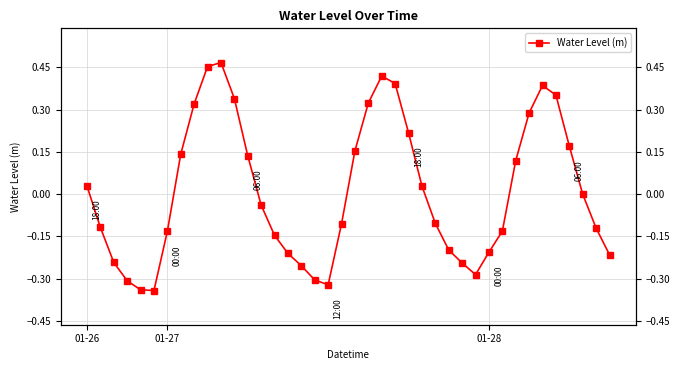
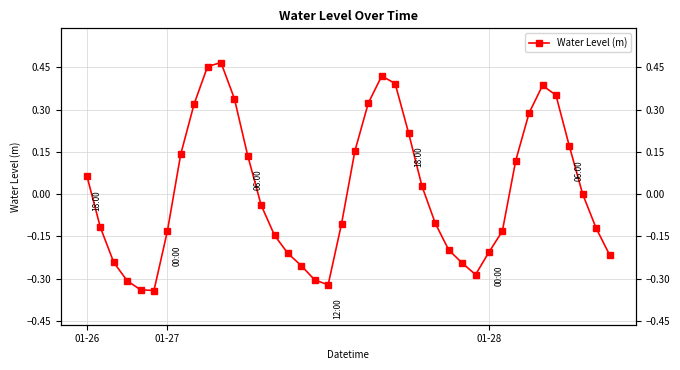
01-26: 0.03 -> 0.06
